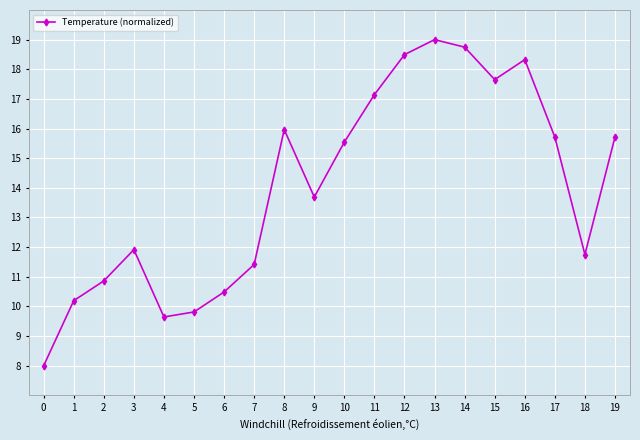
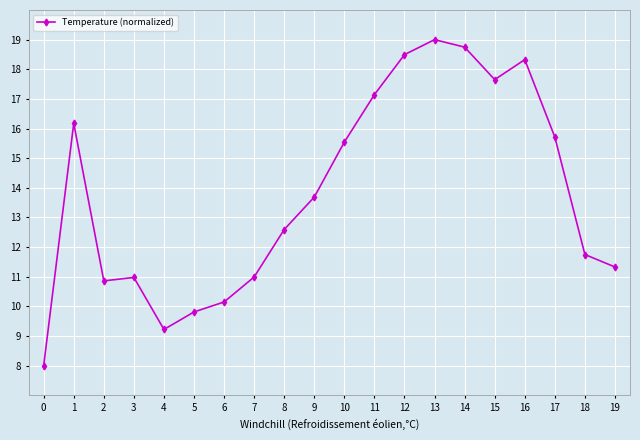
1: 10.2 -> 16.2
3: 11.9 -> 11.0
4: 9.6 -> 9.2
6: 10.5 -> 10.1
7: 11.4 -> 11.0
8: 16.0 -> 12.6
19: 15.7 -> 11.3
